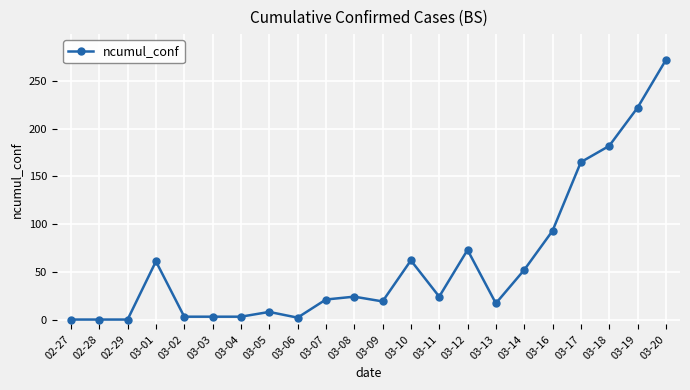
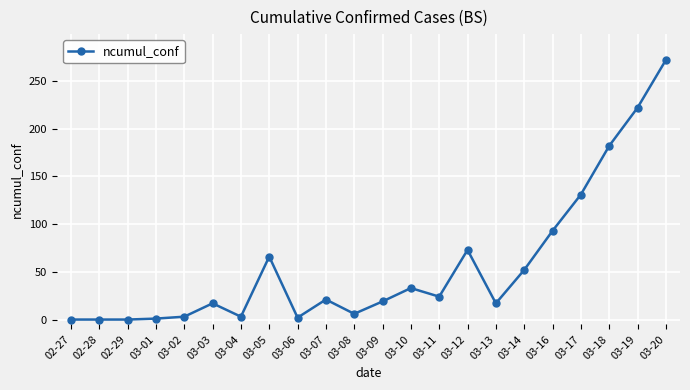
03-01: 60 -> 0
03-03: 0 -> 20
03-05: 10 -> 70
03-08: 20 -> 10
03-10: 60 -> 30
03-17: 170 -> 130
